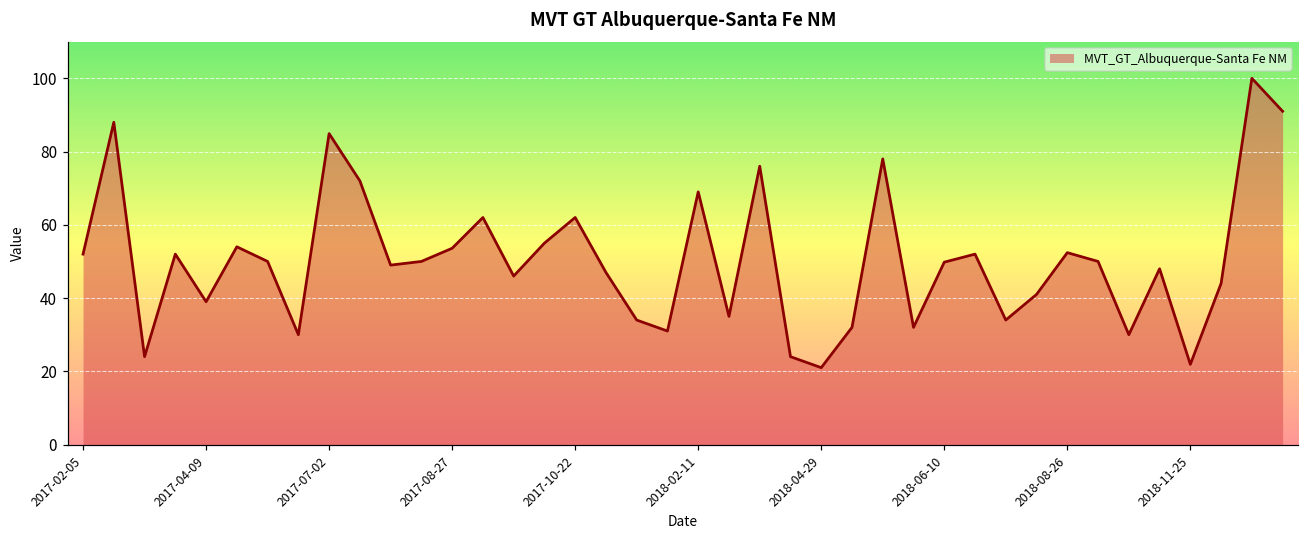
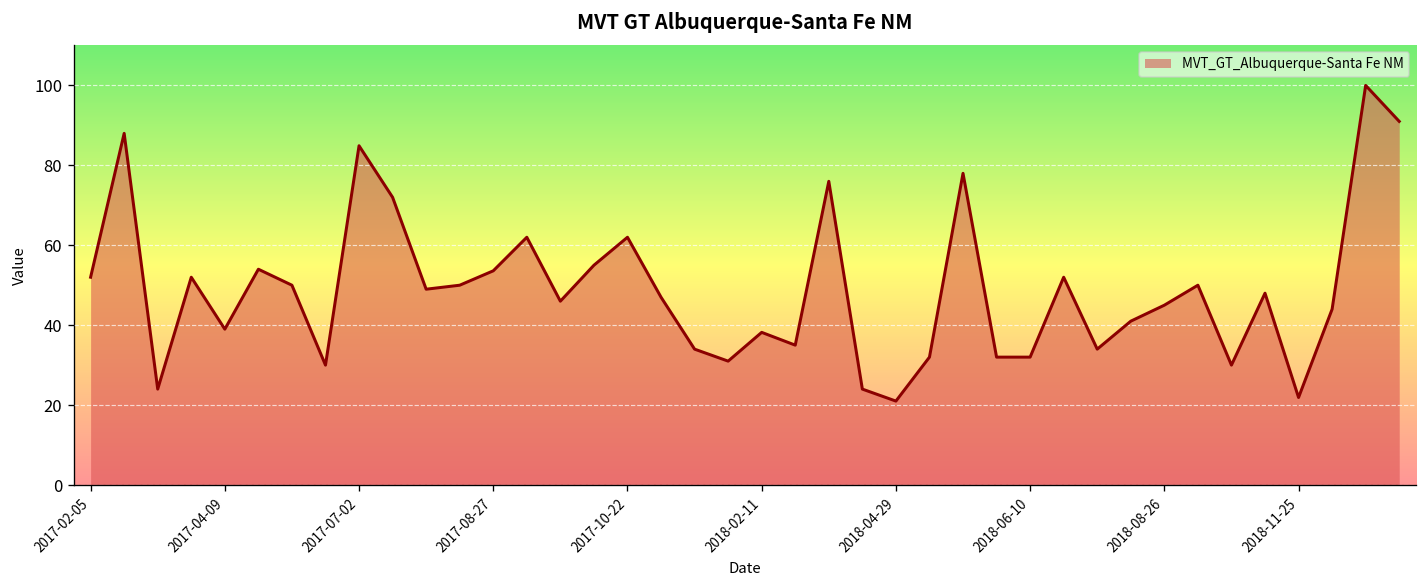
2018-02-11: 69 -> 38
2018-06-10: 50 -> 32
2018-08-26: 52 -> 45
